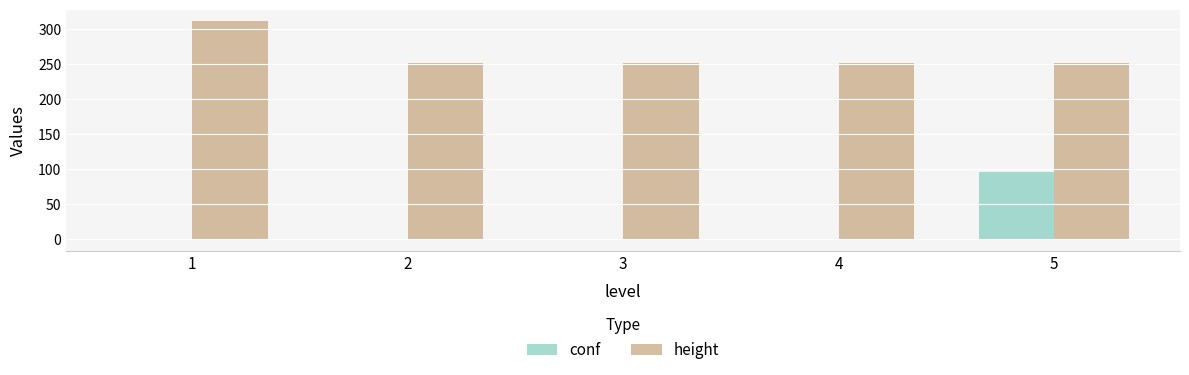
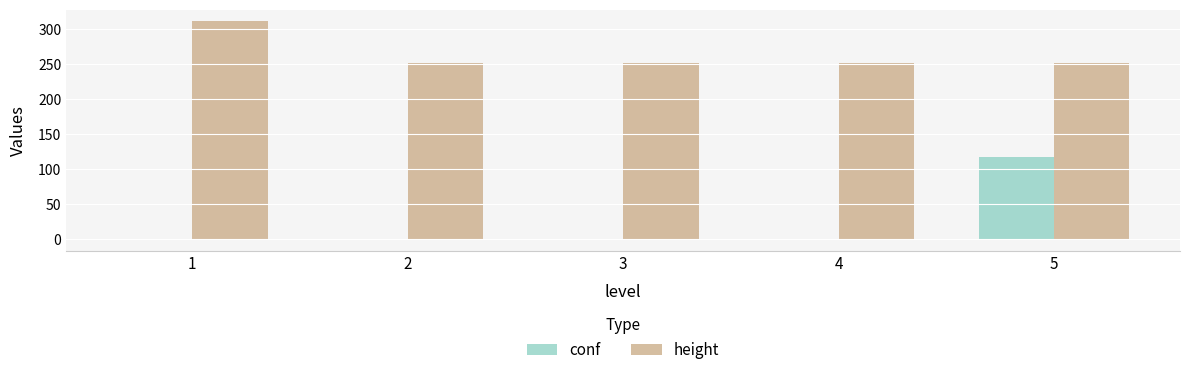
conf, 5: 100 -> 120
